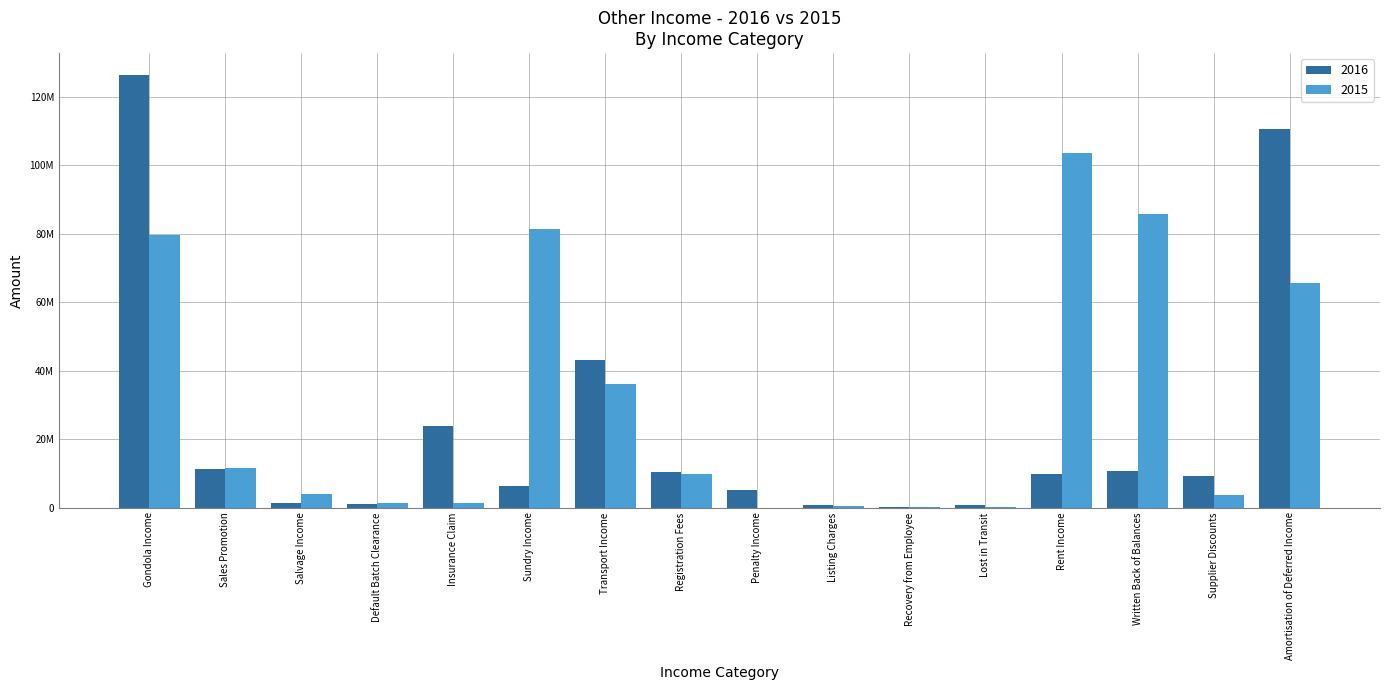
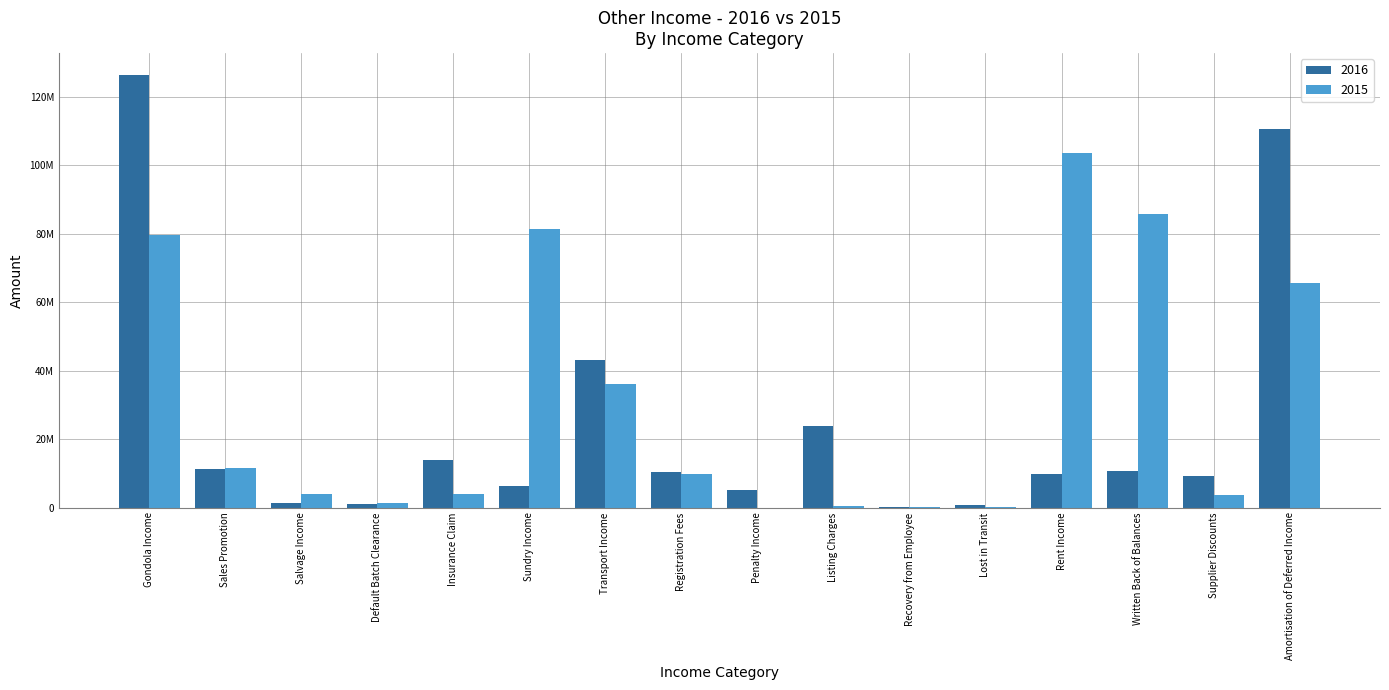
2016, Insurance Claim: 24000000 -> 14000000
2015, Insurance Claim: 1000000 -> 4000000
2016, Listing Charges: 1000000 -> 24000000
